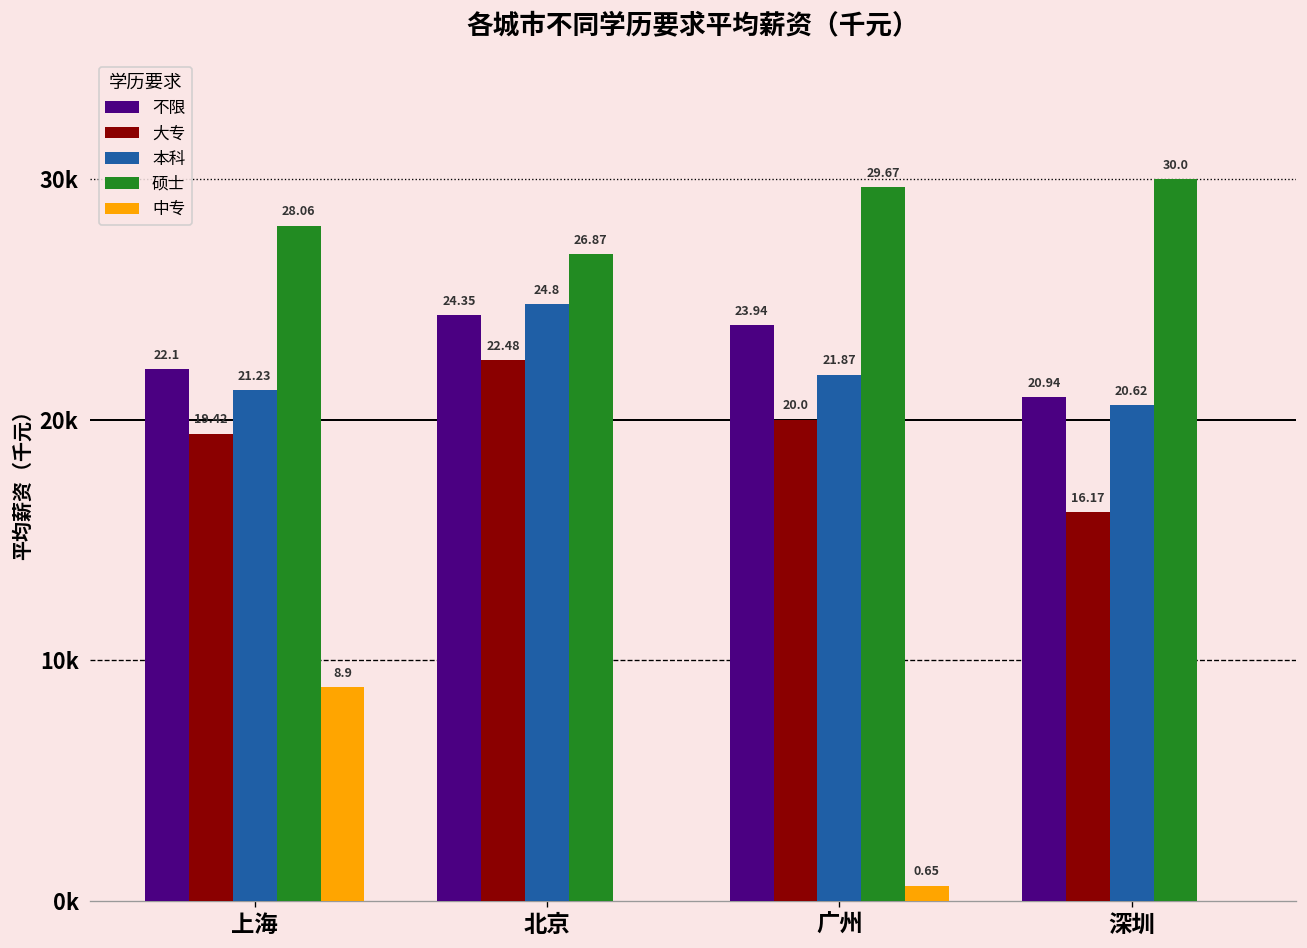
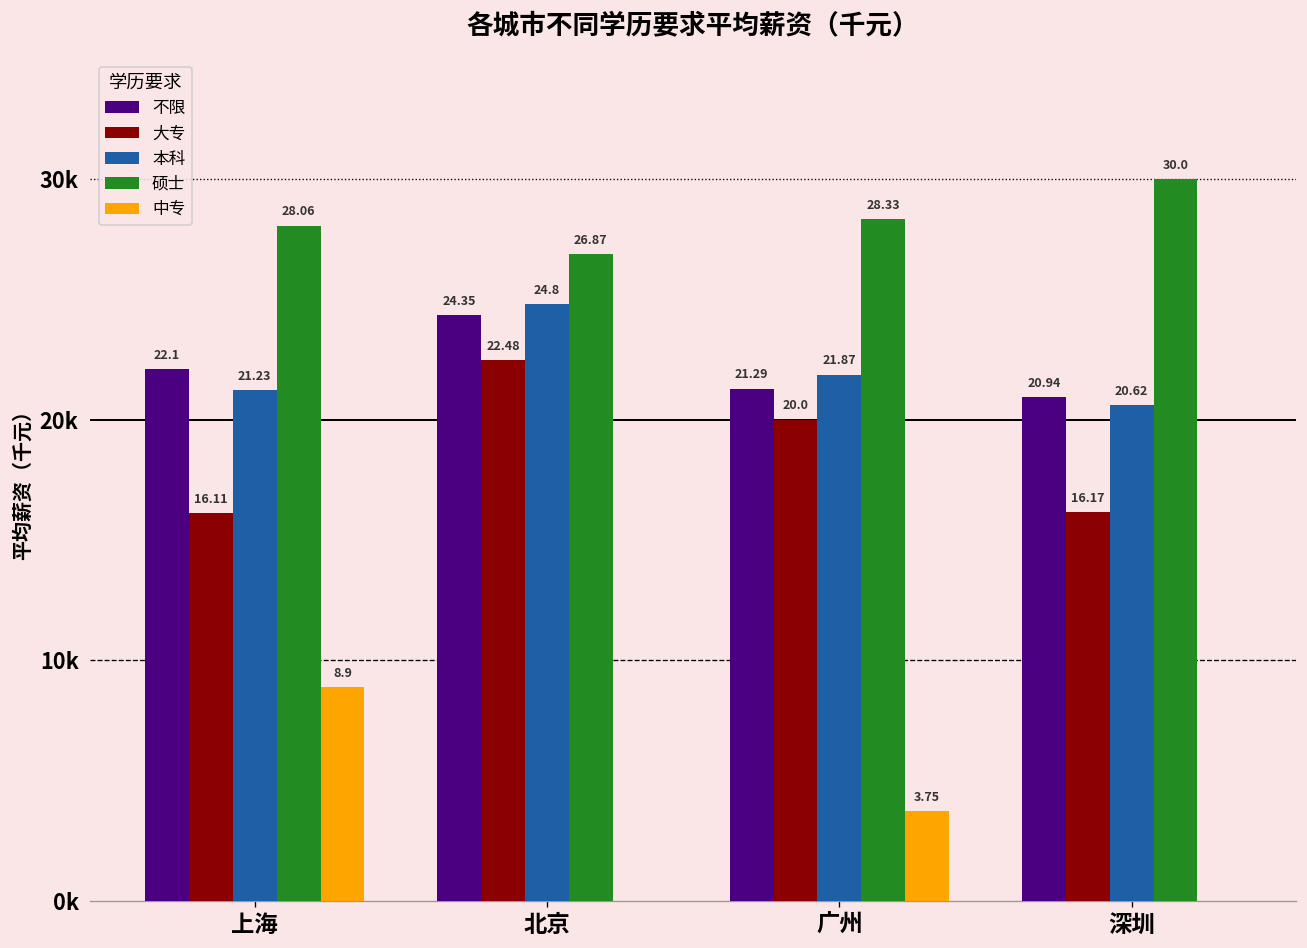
大专, 上海: 19.42 -> 16.11
不限, 广州: 23.94 -> 21.29
硕士, 广州: 29.67 -> 28.33
中专, 广州: 0.65 -> 3.75
